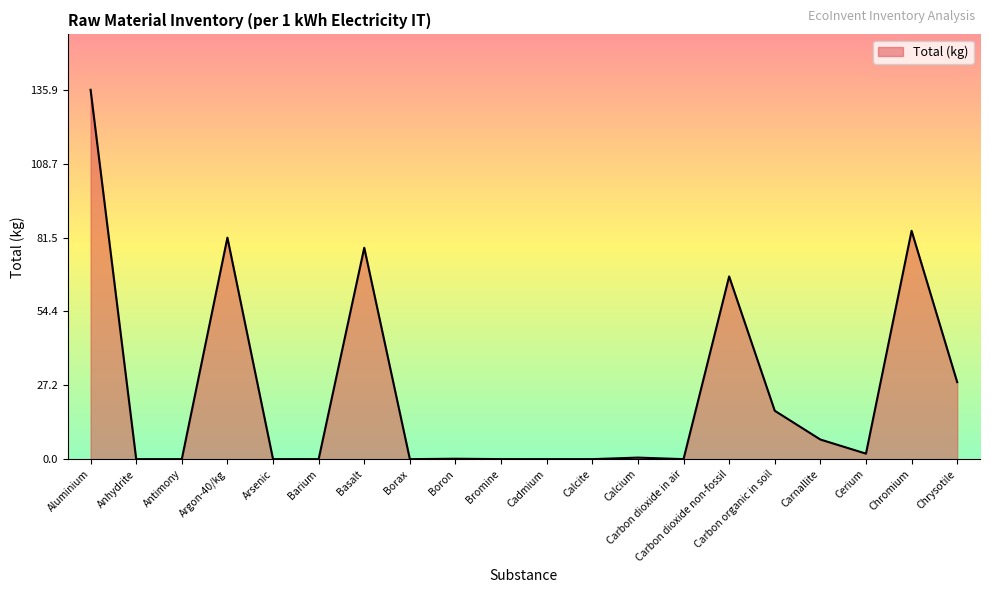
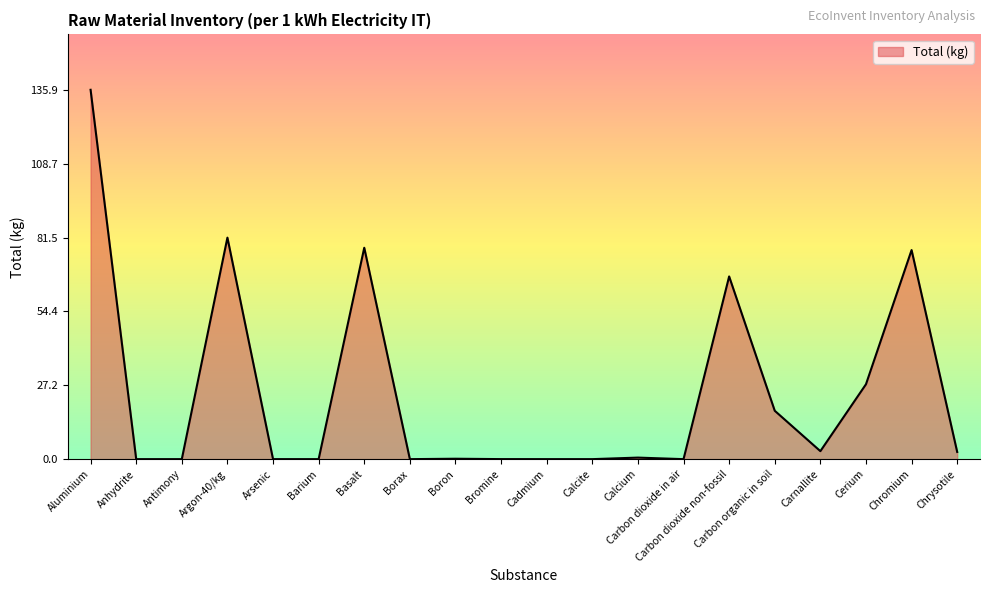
Carnallite: 7 -> 3
Cerium: 2 -> 28
Chromium: 84 -> 77
Chrysotile: 28 -> 3
